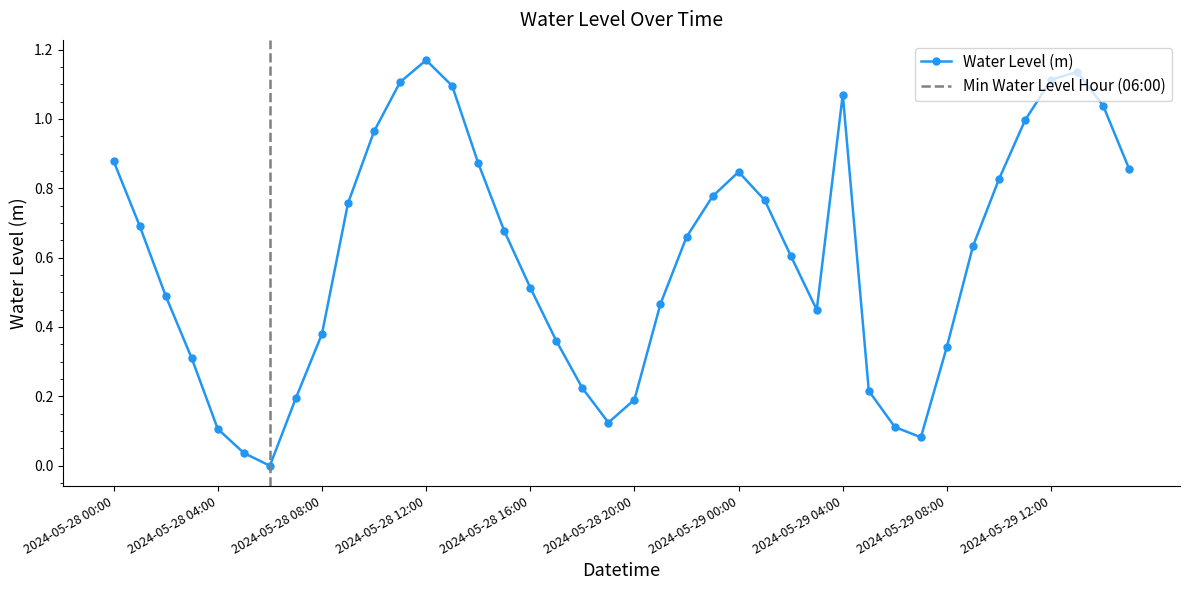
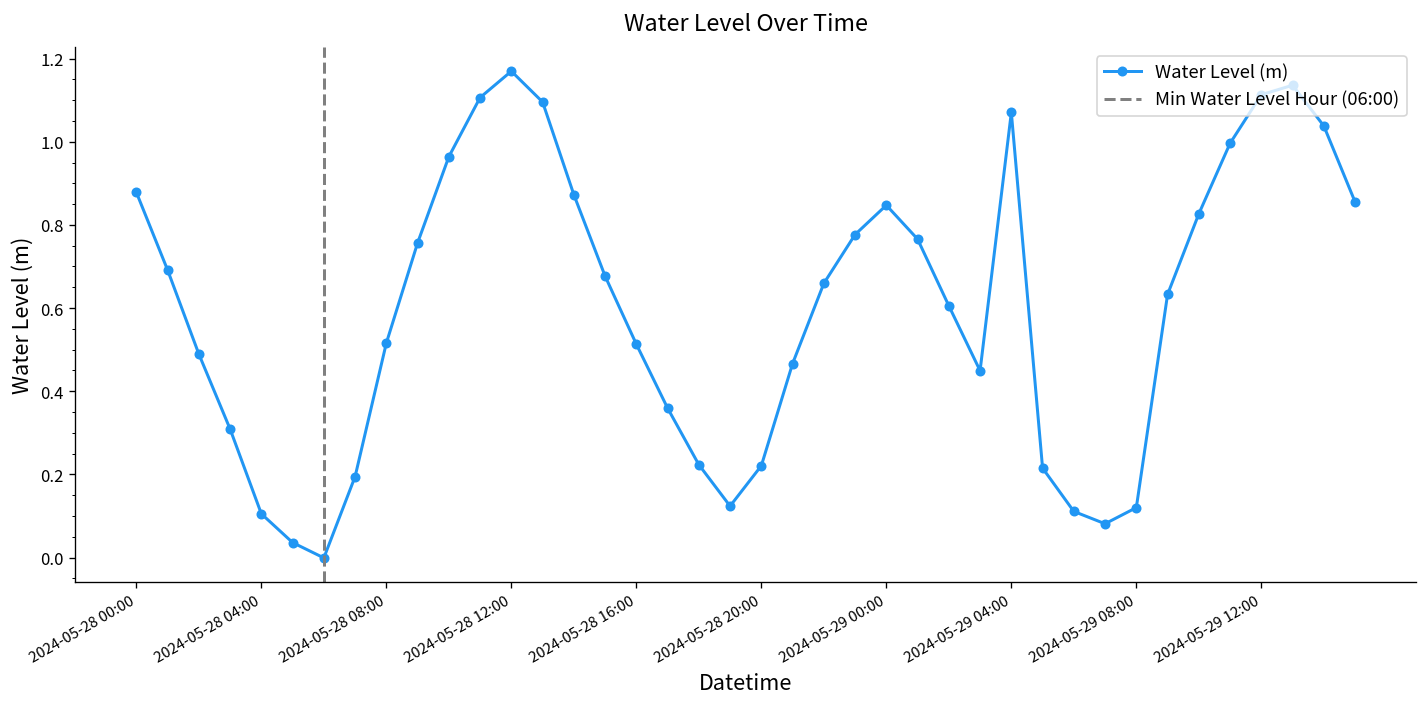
2024-05-28 08:00: 0.38 -> 0.52
2024-05-28 20:00: 0.19 -> 0.22
2024-05-29 08:00: 0.34 -> 0.12
